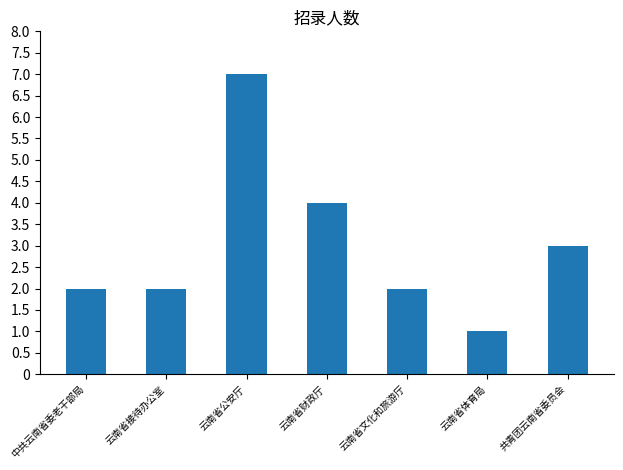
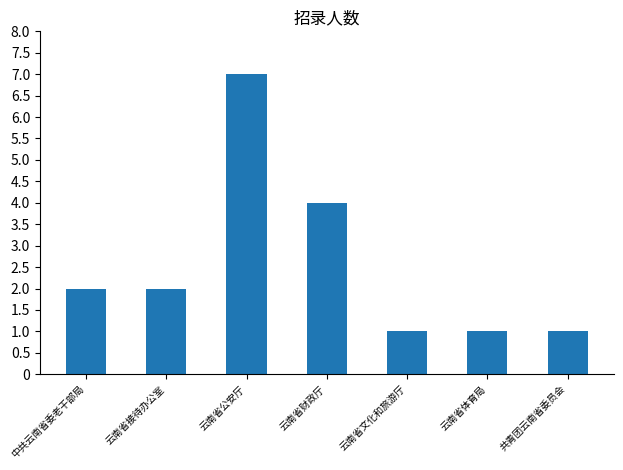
云南省文化和旅游厅: 2 -> 1
共青团云南省委员会: 3 -> 1
